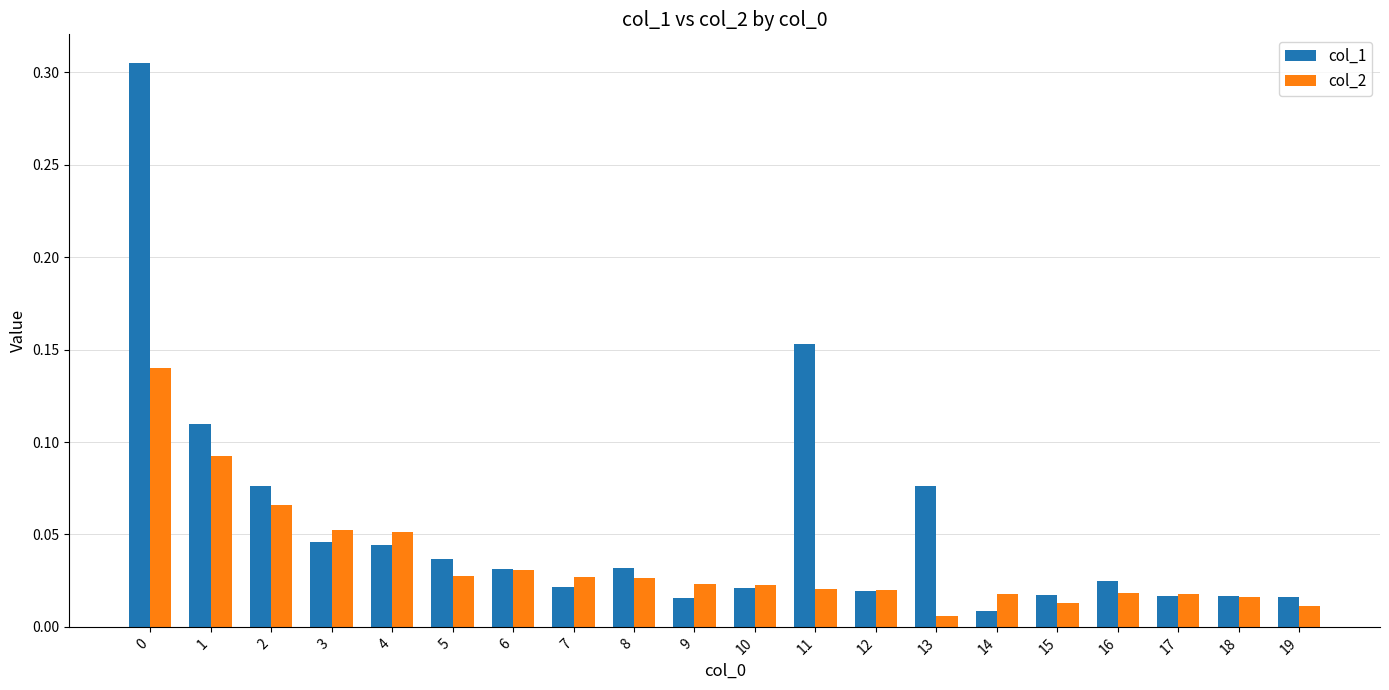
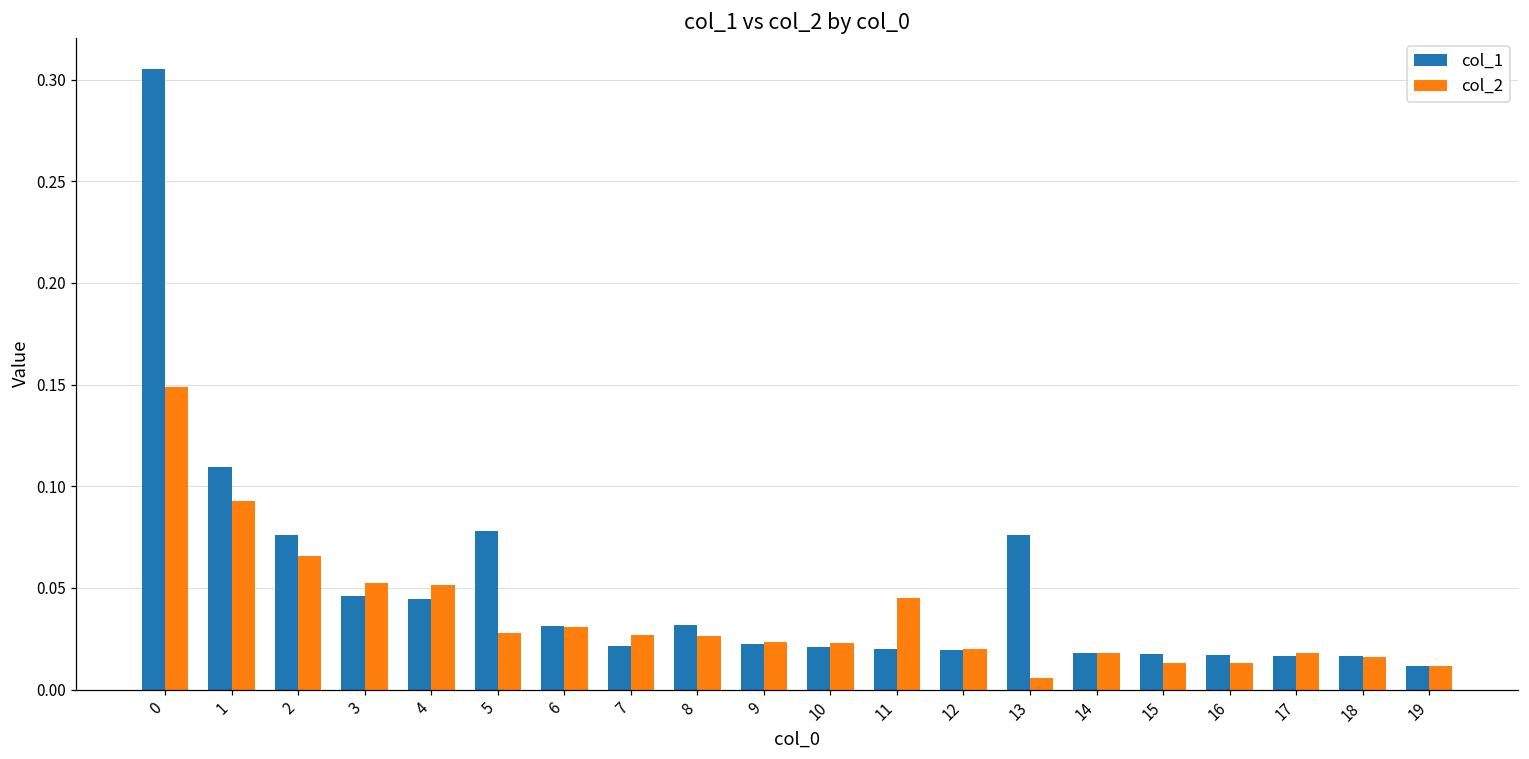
col_2, 0: 0.140 -> 0.149
col_1, 5: 0.037 -> 0.078
col_1, 9: 0.016 -> 0.023
col_1, 11: 0.153 -> 0.020
col_2, 11: 0.020 -> 0.045
col_1, 14: 0.009 -> 0.018
col_1, 16: 0.025 -> 0.017
col_2, 16: 0.018 -> 0.013
col_1, 19: 0.016 -> 0.012
